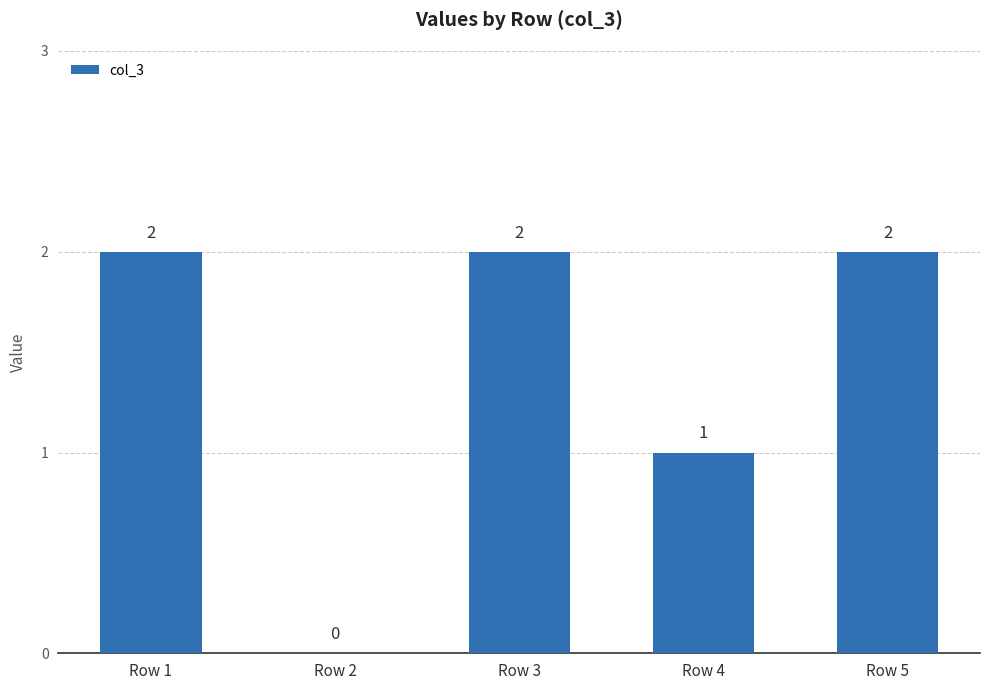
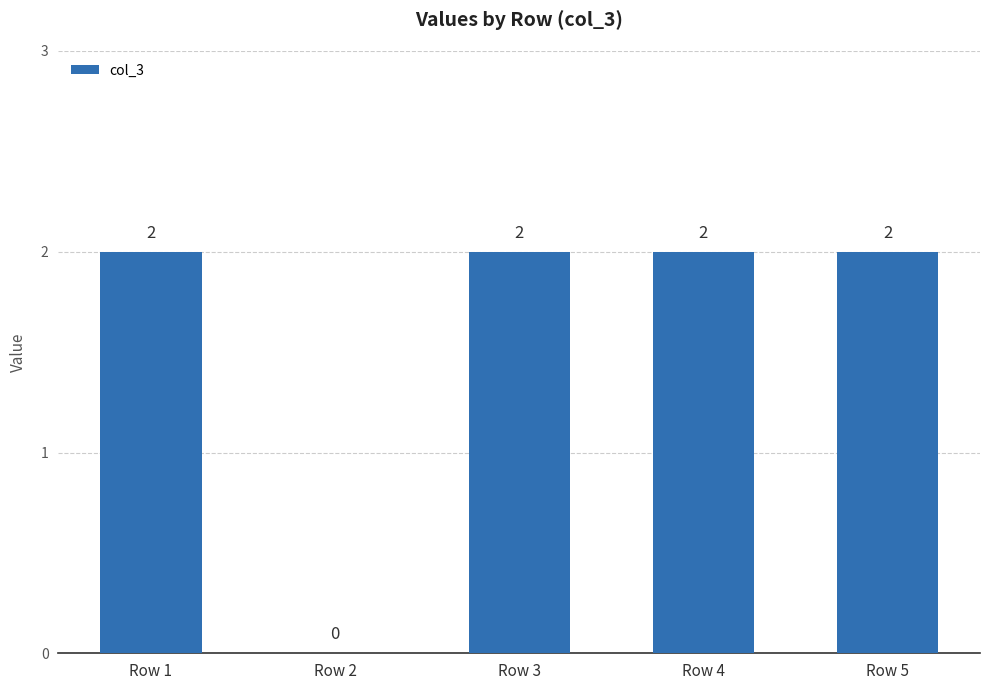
Row 4: 1 -> 2
